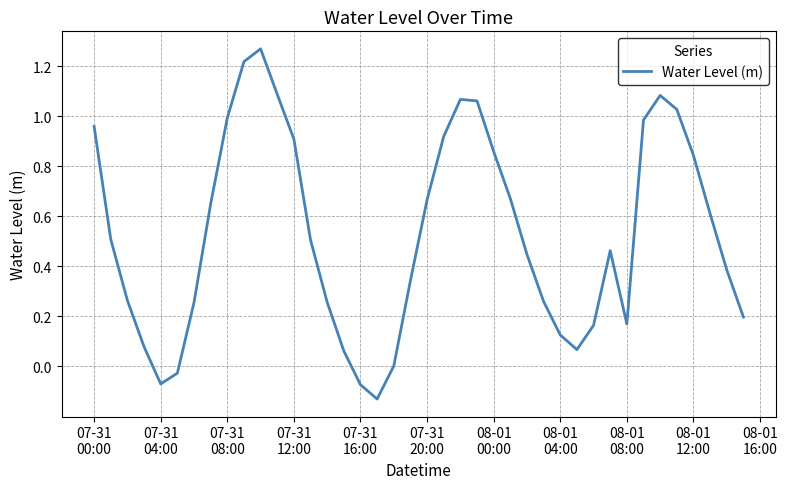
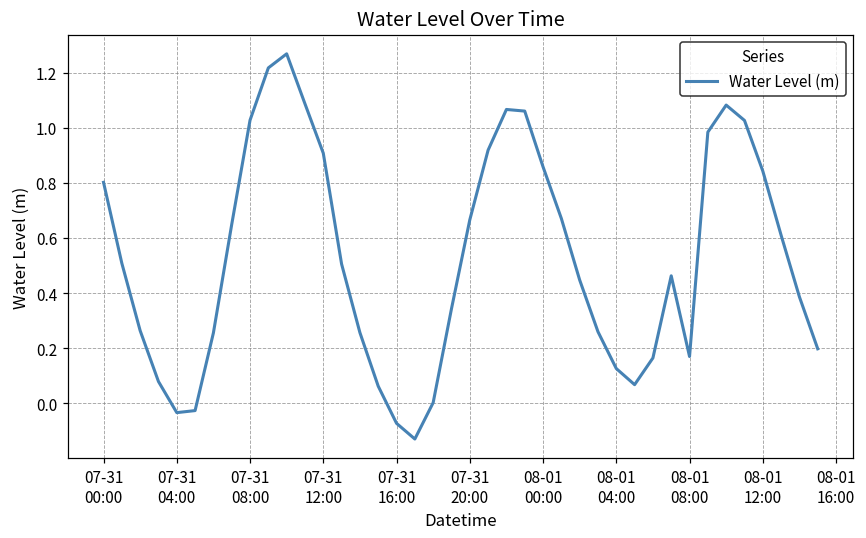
07-31 00:00: 0.96 -> 0.80
07-31 04:00: -0.07 -> -0.03
07-31 08:00: 0.99 -> 1.03
